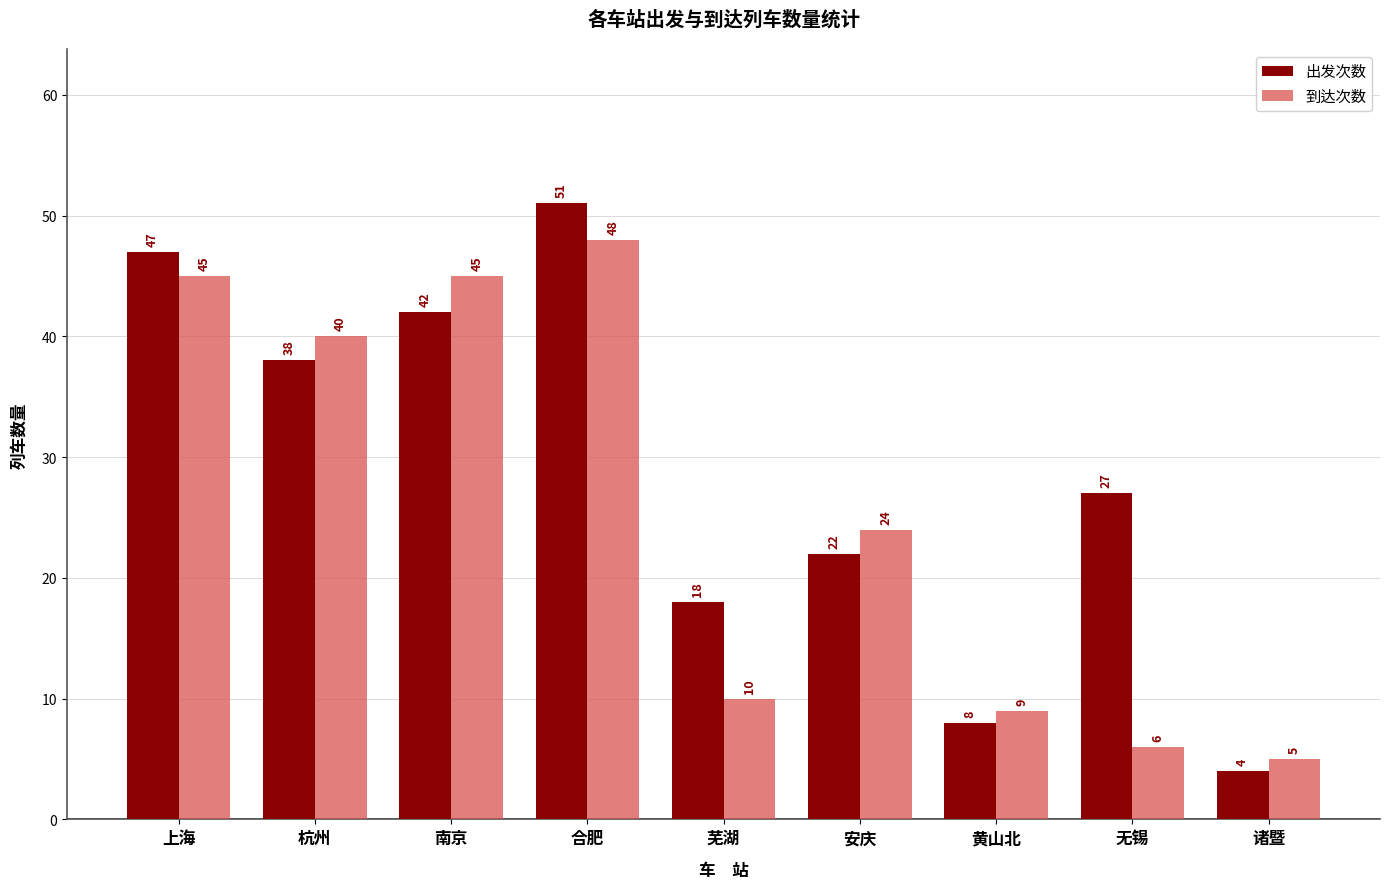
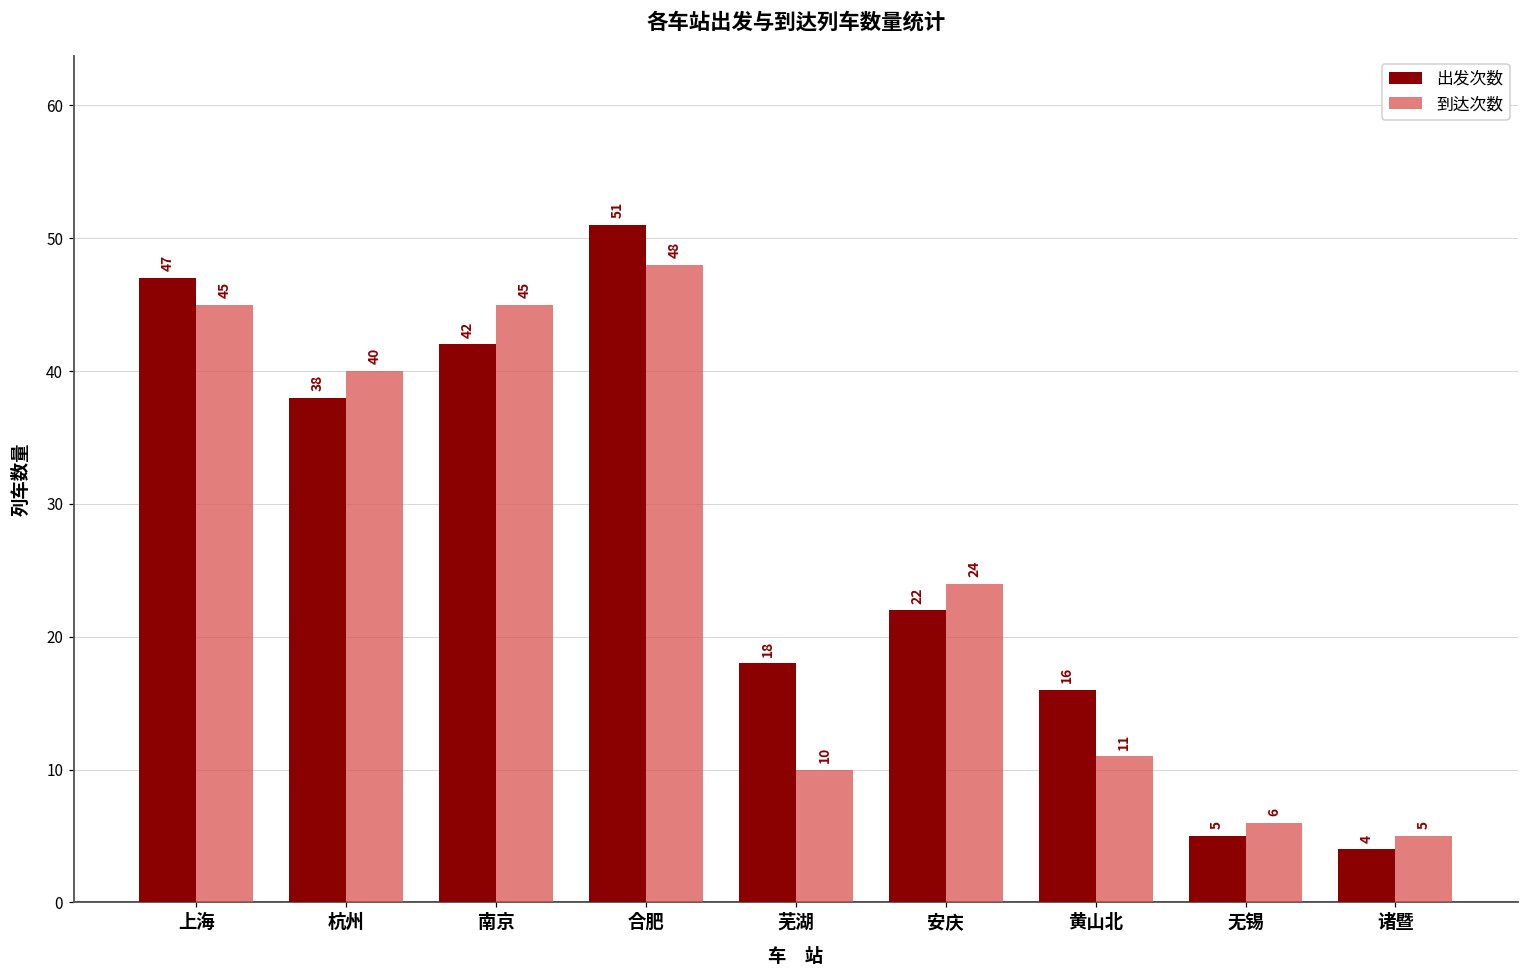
出发次数, 黄山北: 8 -> 16
到达次数, 黄山北: 9 -> 11
出发次数, 无锡: 27 -> 5
